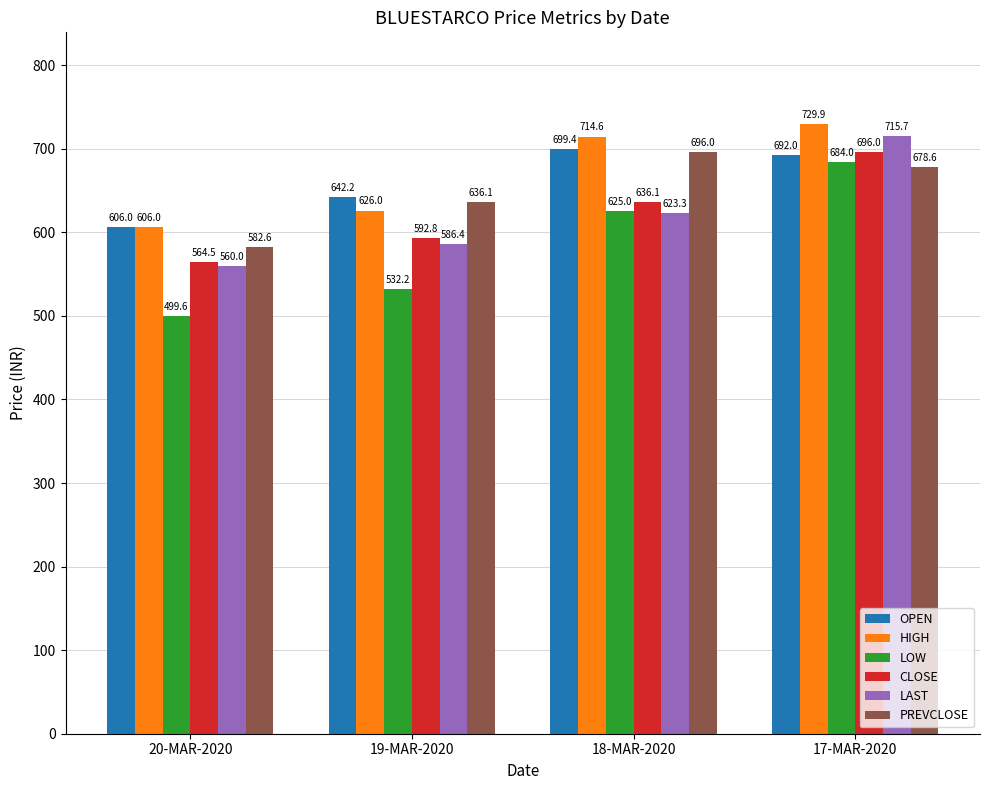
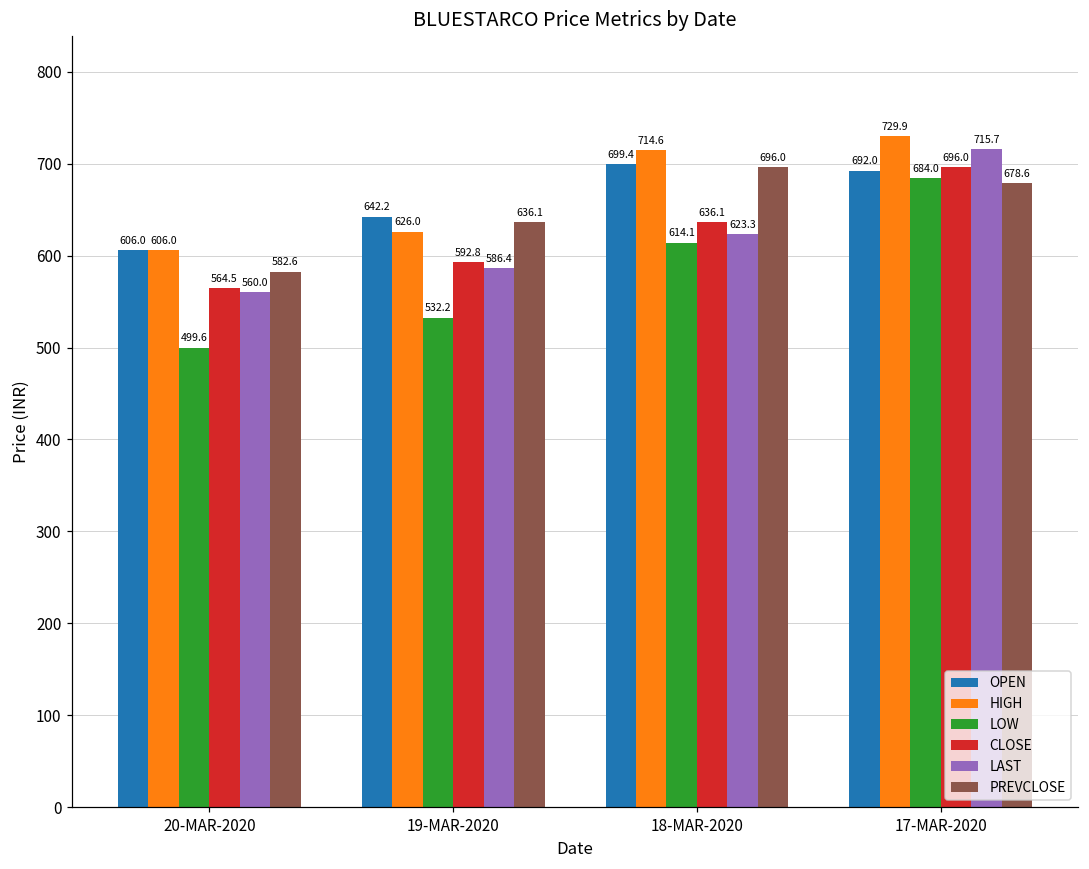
LOW, 18-MAR-2020: 625.0 -> 614.1
